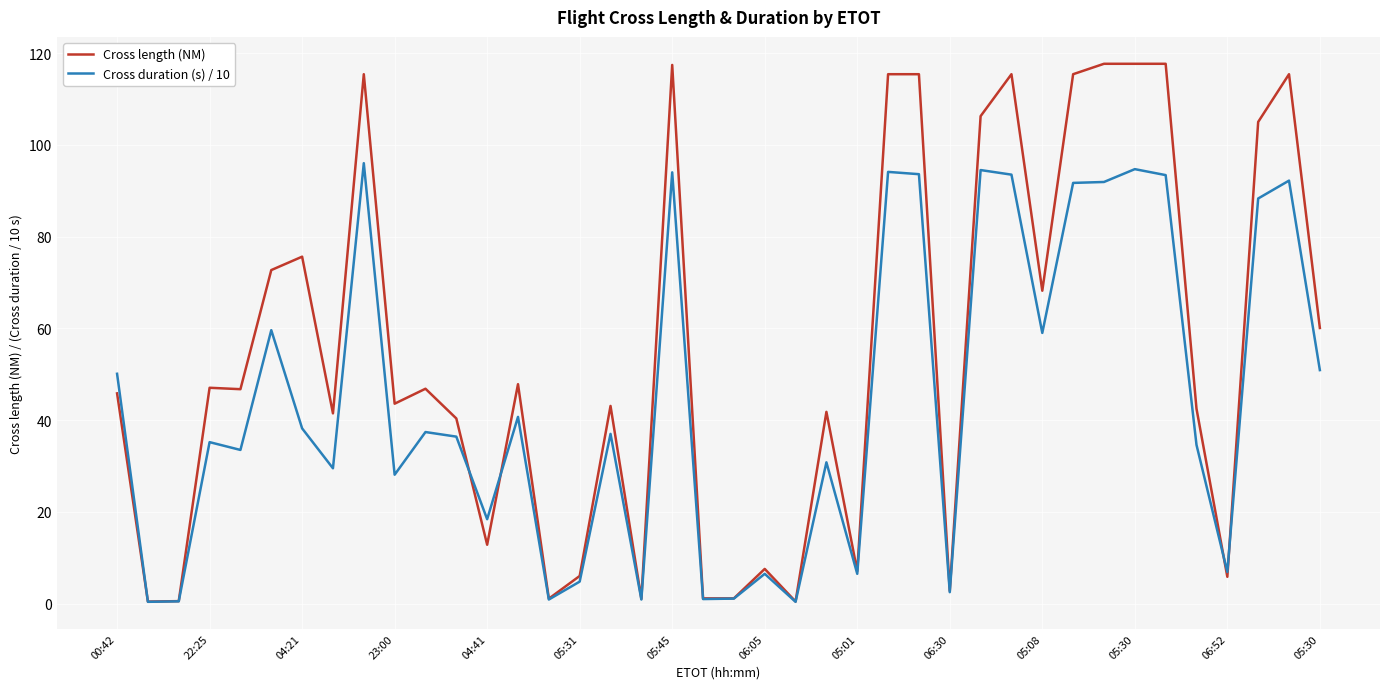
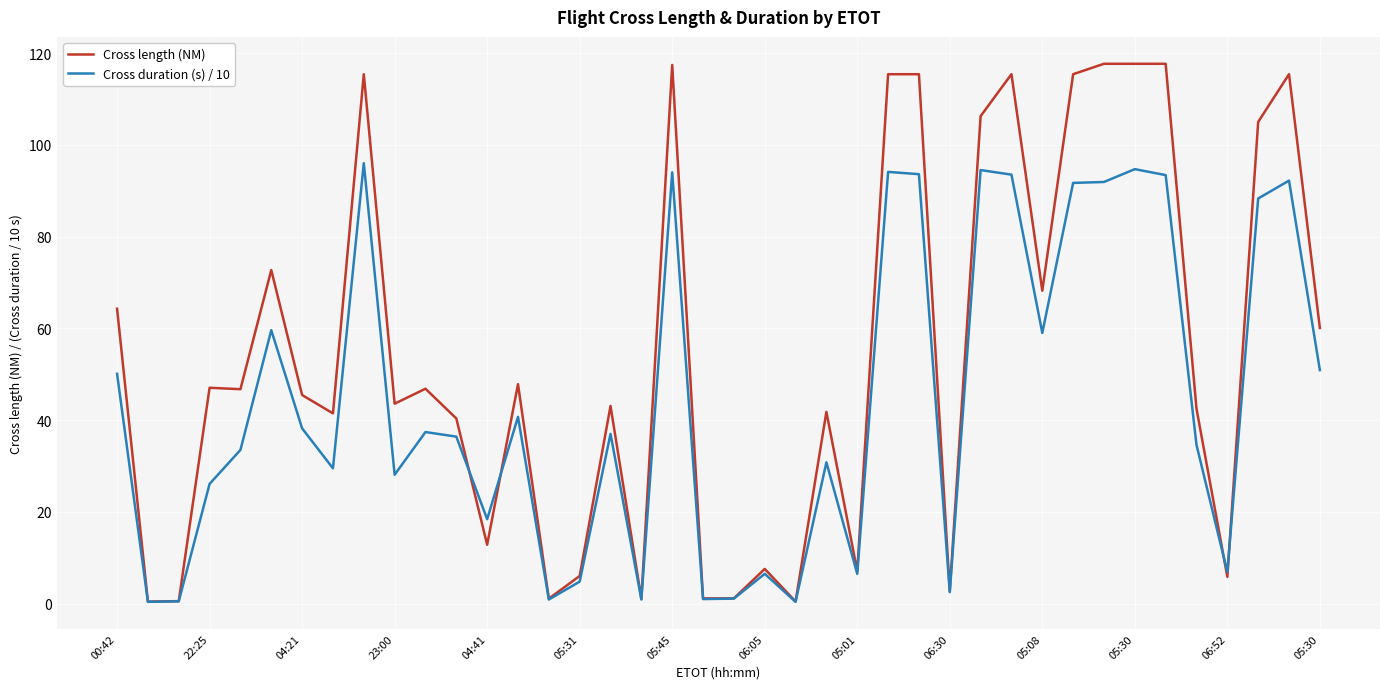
Cross length (NM), 00:42: 46 -> 64
Cross duration (s) / 10, 22:25: 35 -> 26
Cross length (NM), 04:21: 76 -> 45
